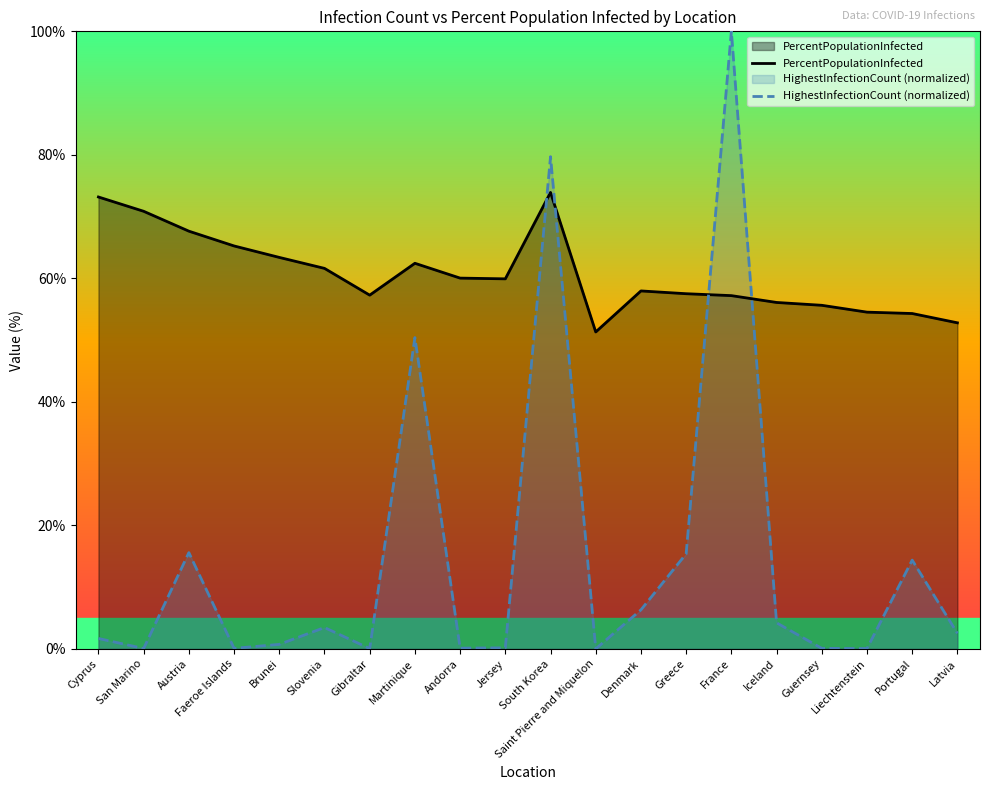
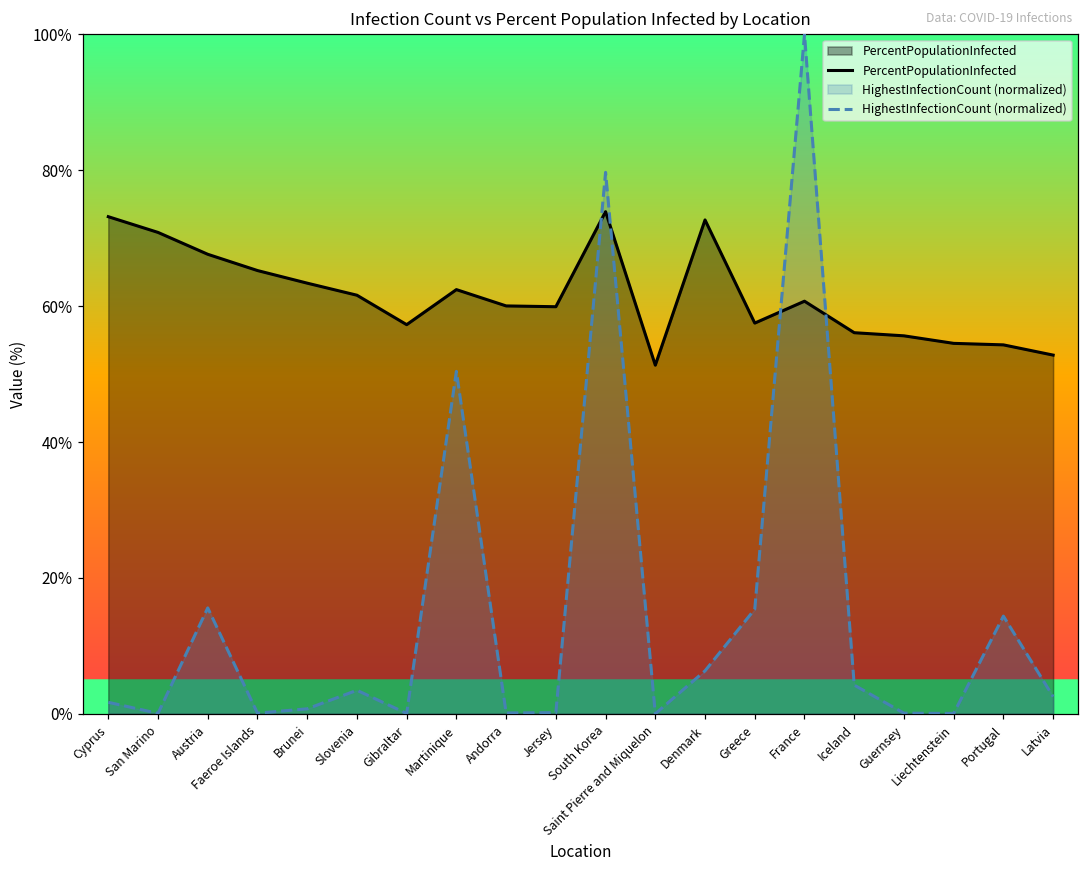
PercentPopulationInfected, Denmark: 58% -> 73%
PercentPopulationInfected, France: 57% -> 61%
